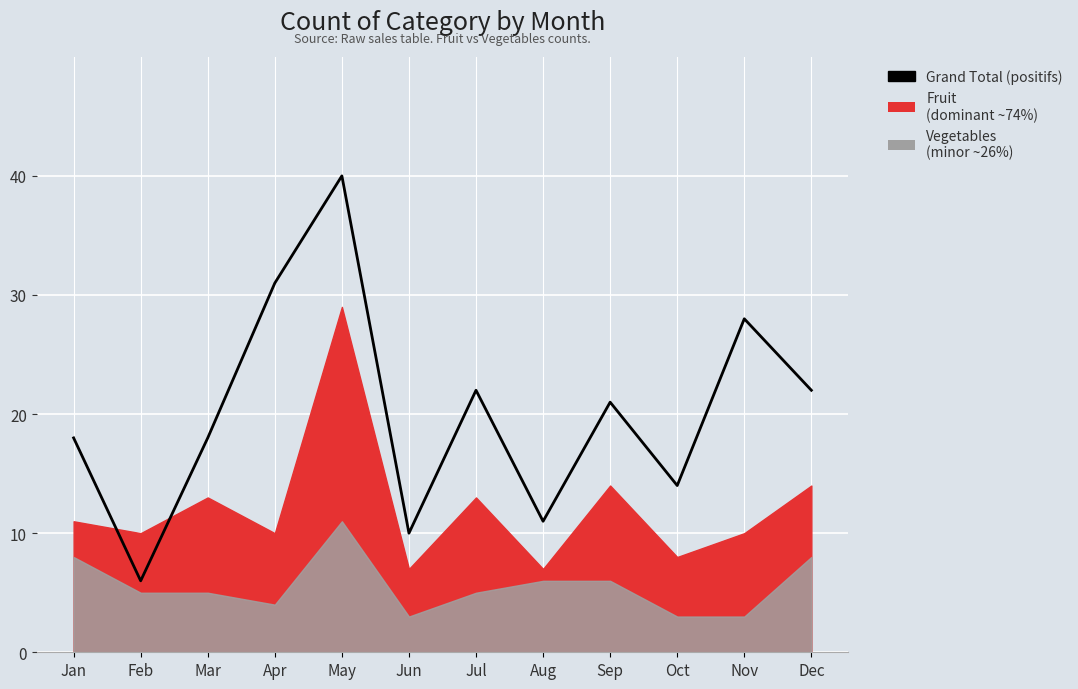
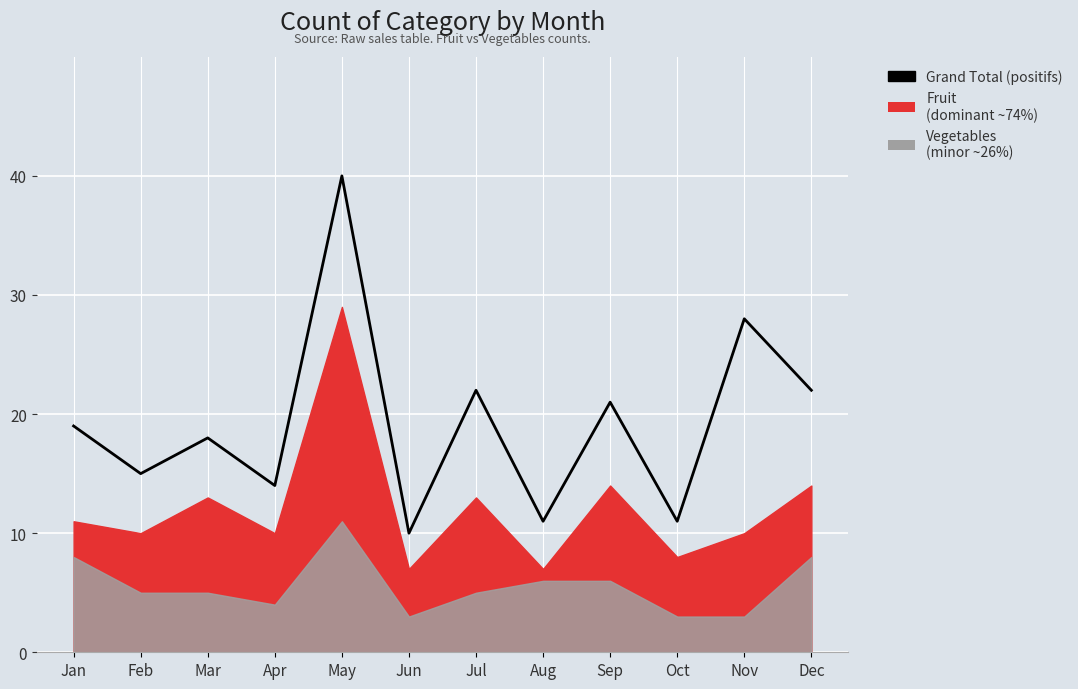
Grand Total (positifs), Jan: 18 -> 19
Grand Total (positifs), Feb: 6 -> 15
Grand Total (positifs), Apr: 31 -> 14
Grand Total (positifs), Oct: 14 -> 11
